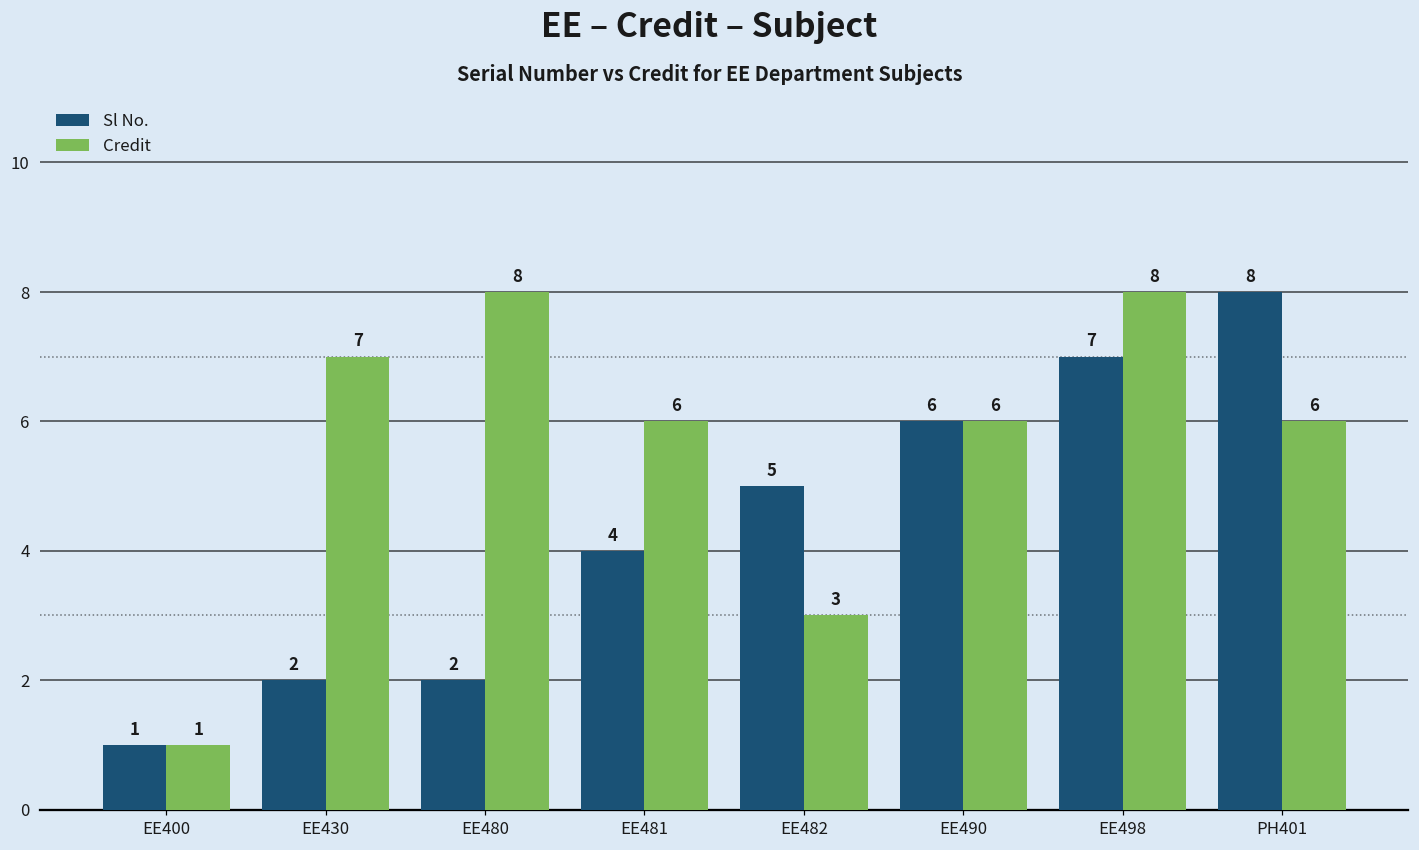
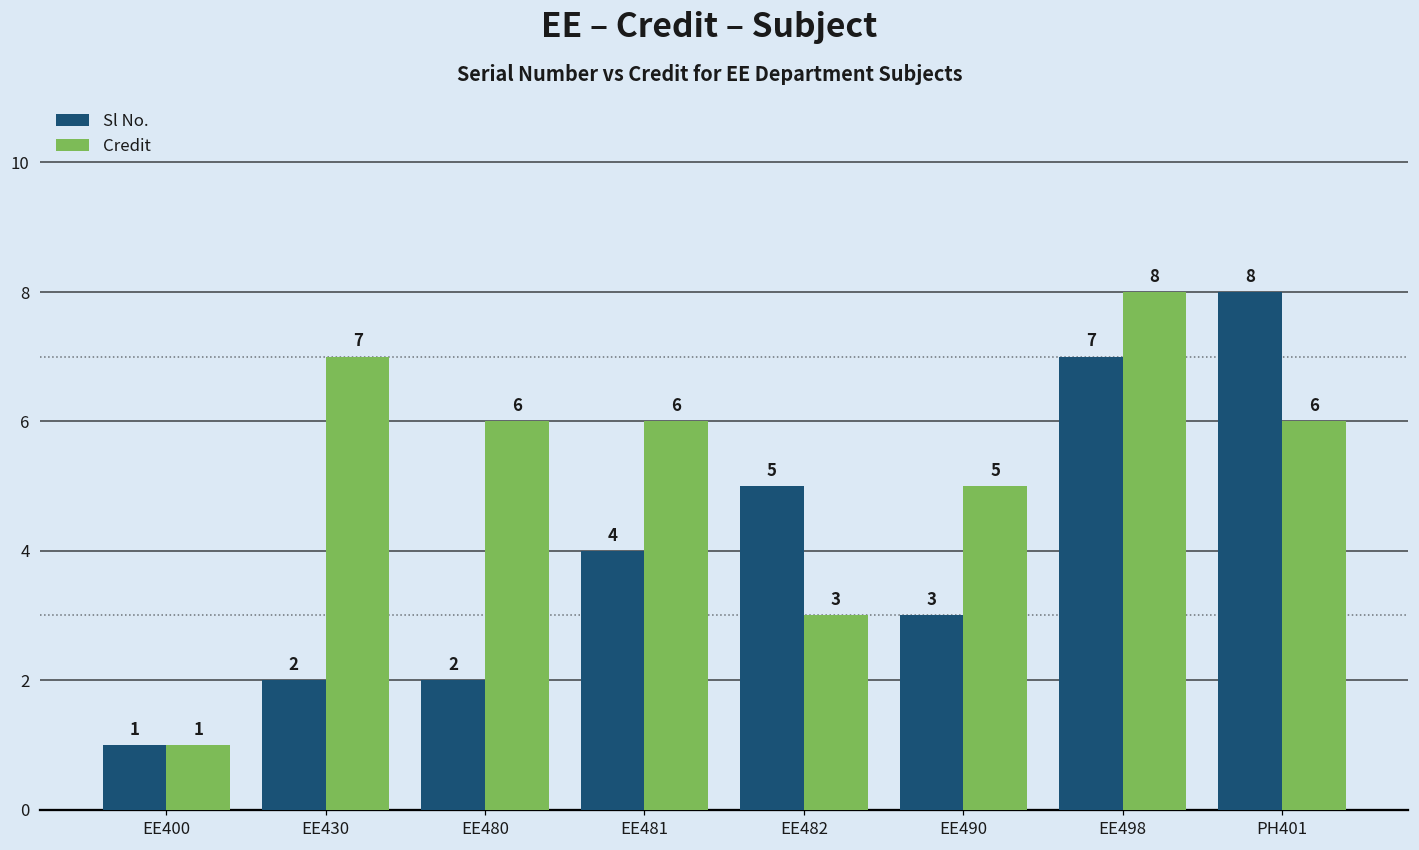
Credit, EE480: 8 -> 6
Sl No., EE490: 6 -> 3
Credit, EE490: 6 -> 5
